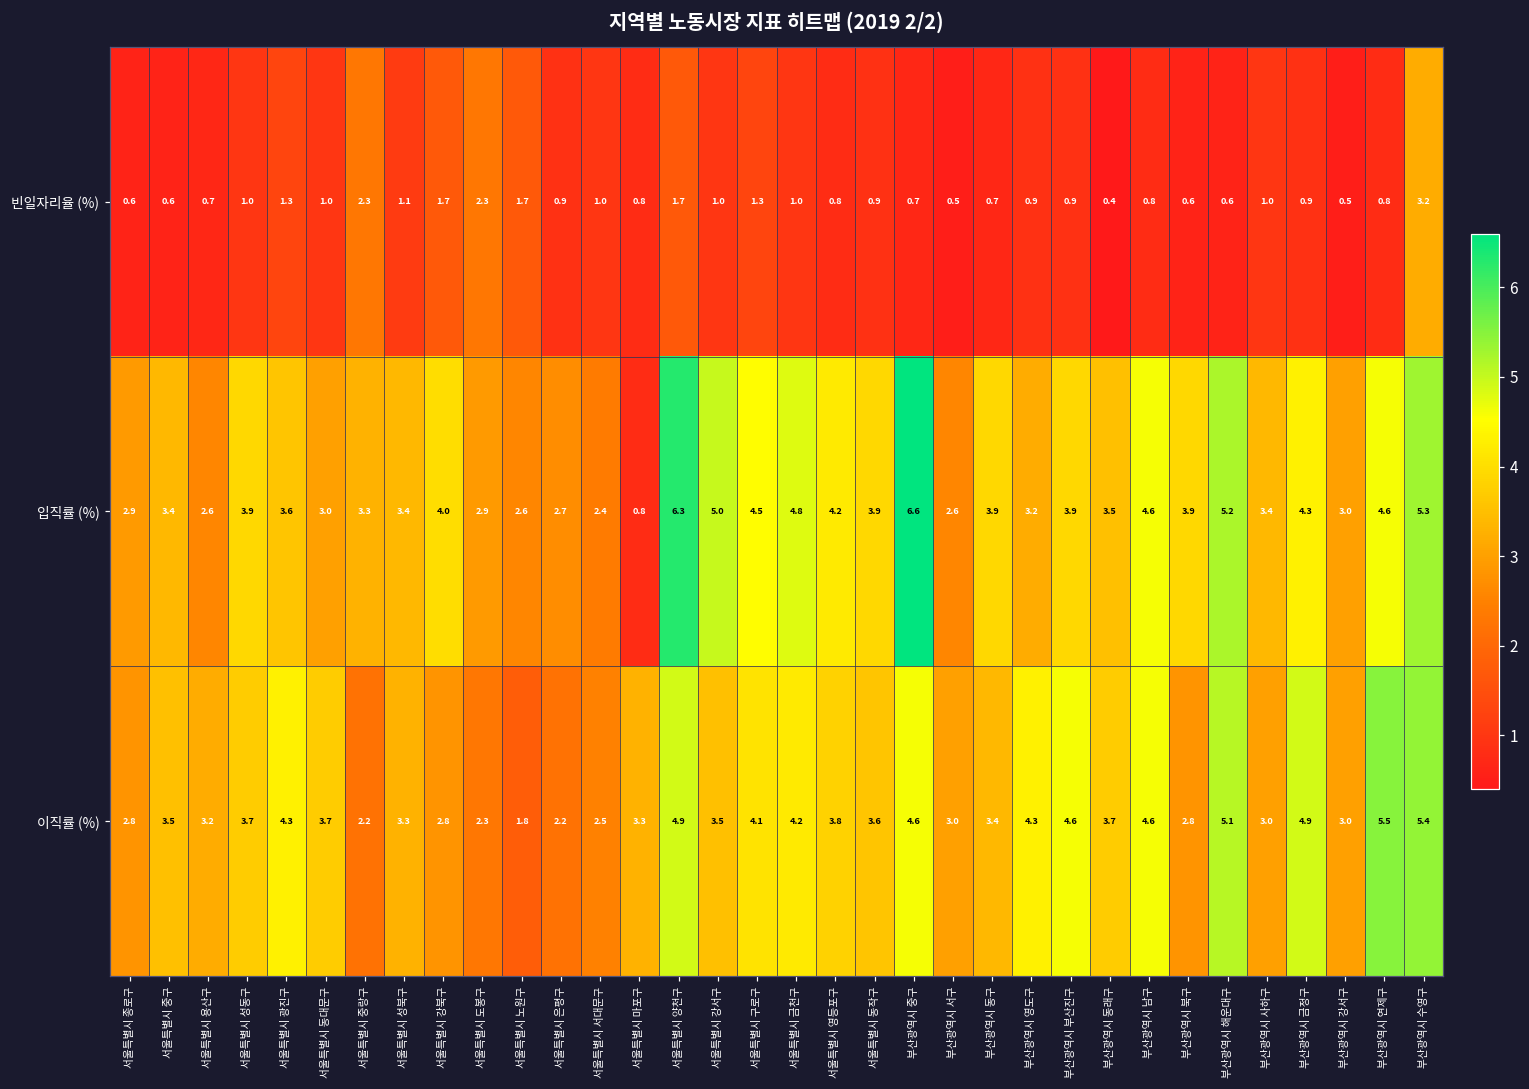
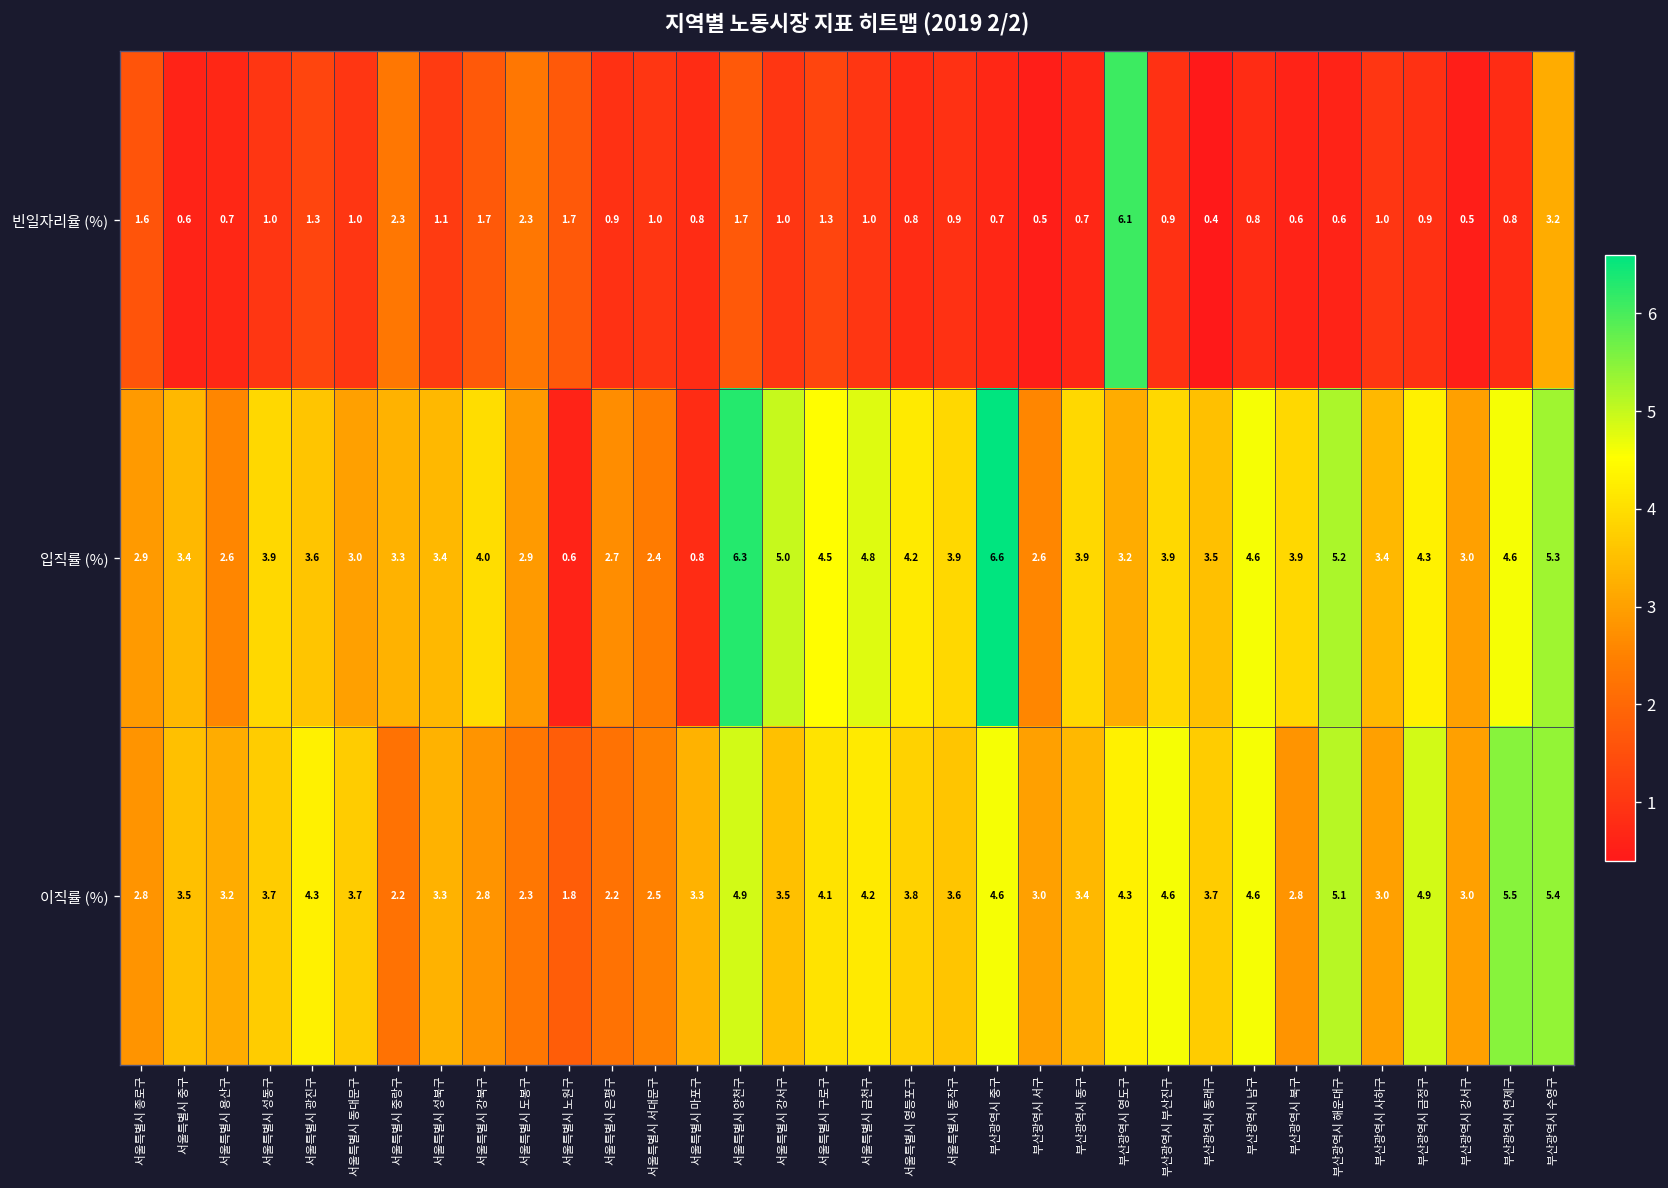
빈일자리율 (%), 서울특별시 종로구: 0.6 -> 1.6
빈일자리율 (%), 부산광역시 영도구: 0.9 -> 6.1
입직률 (%), 서울특별시 노원구: 2.6 -> 0.6
